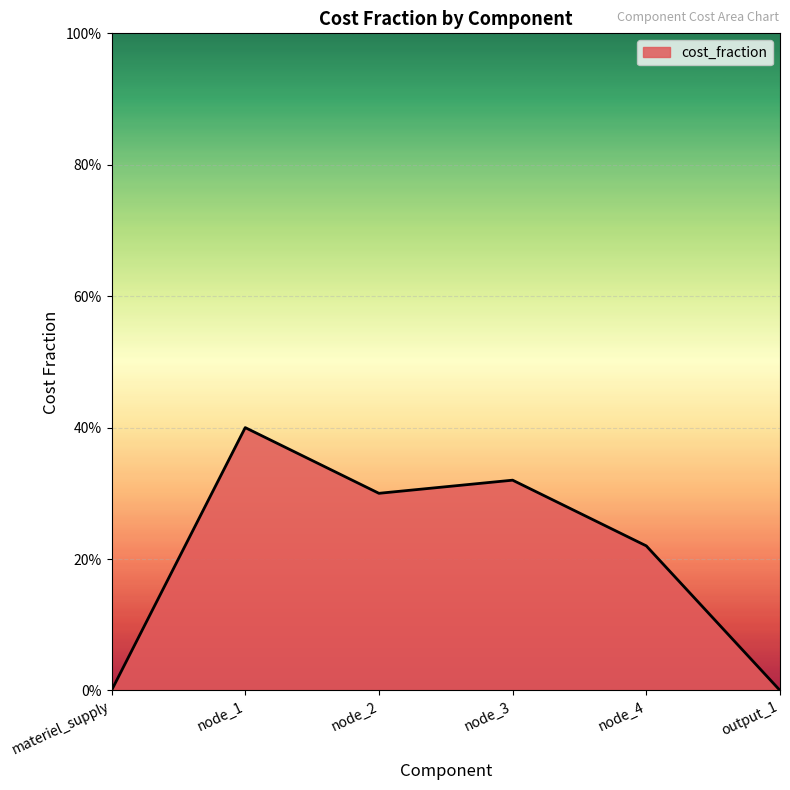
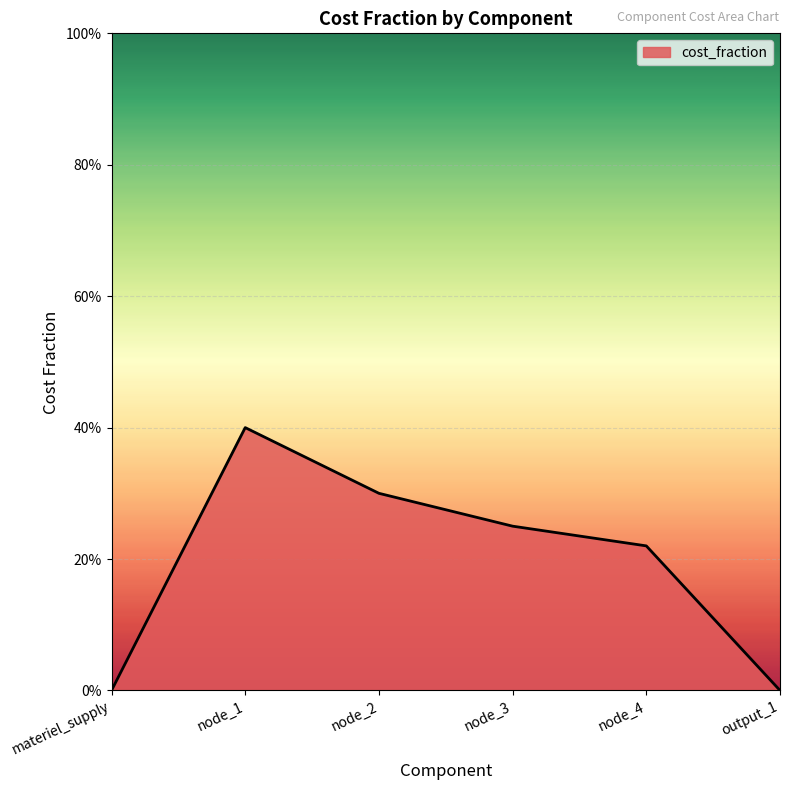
node_3: 32% -> 25%
